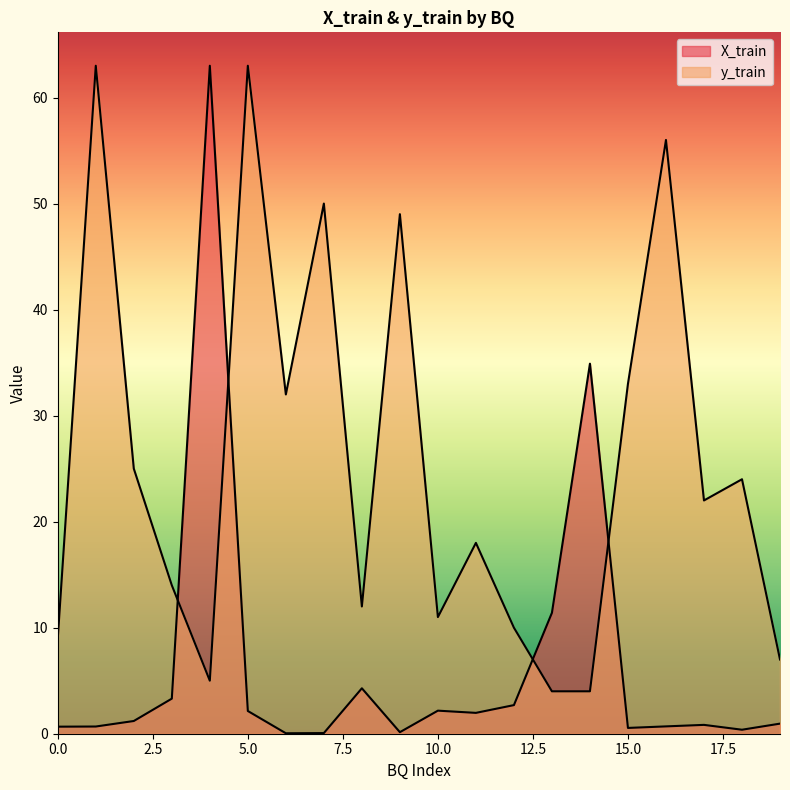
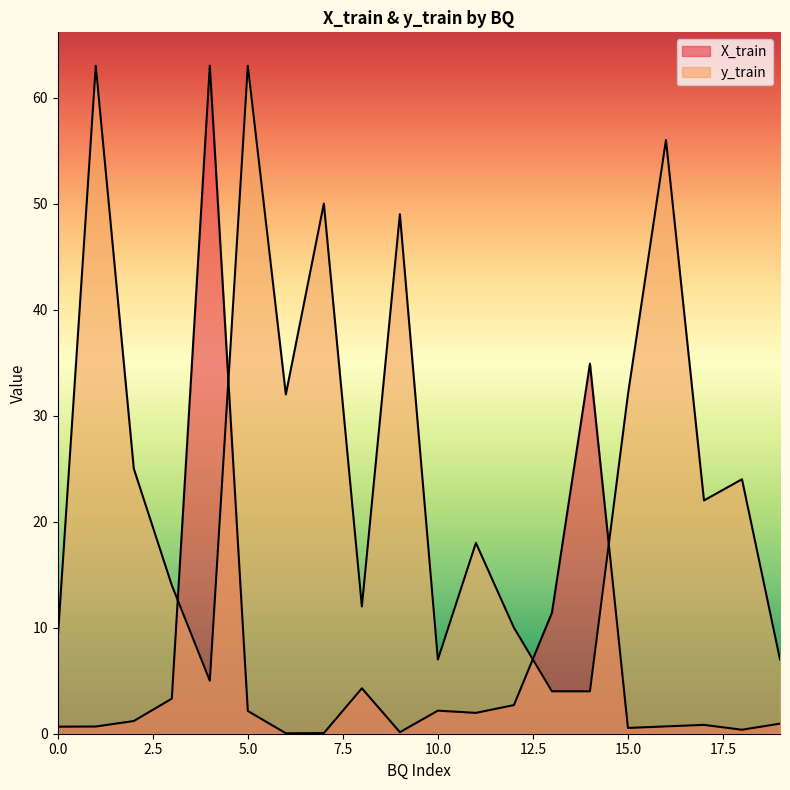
y_train, 10.0: 11 -> 7
y_train, 15.0: 33 -> 32
